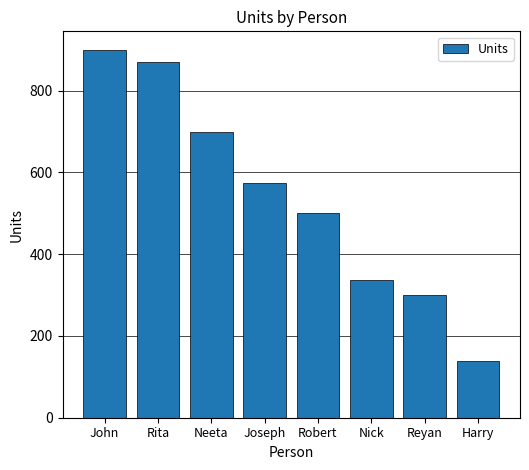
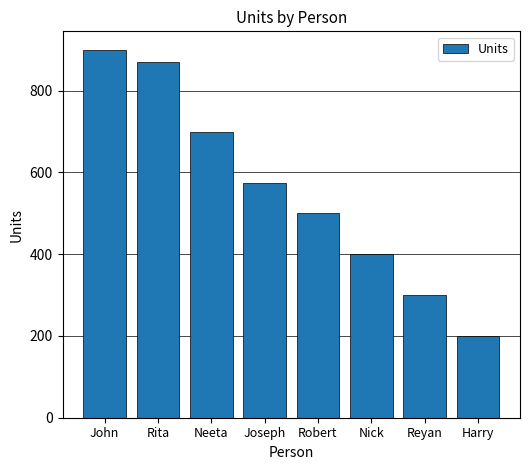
Nick: 340 -> 400
Harry: 140 -> 200
